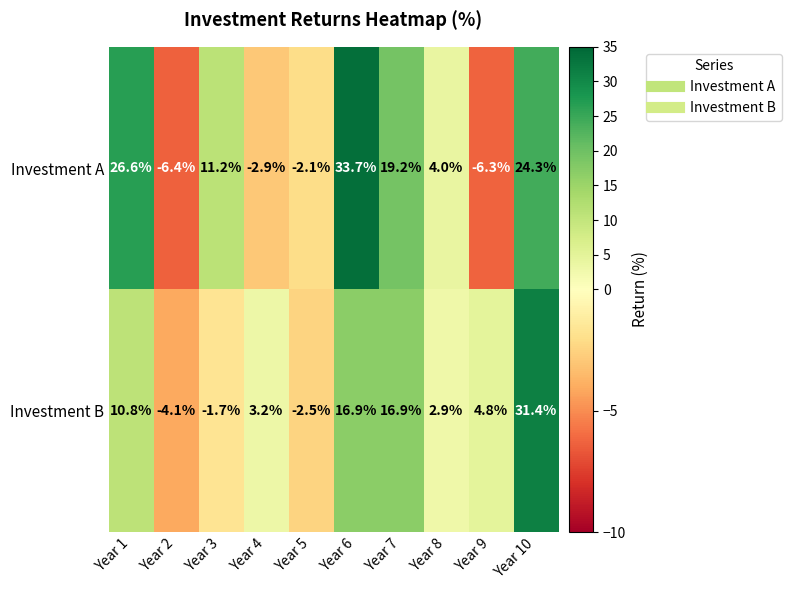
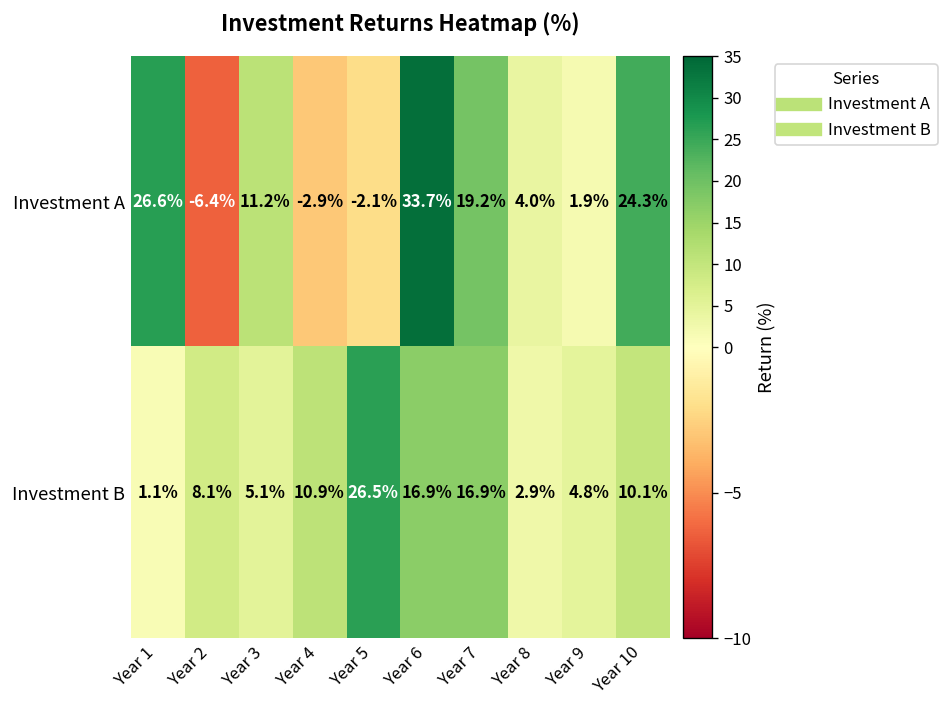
Investment A, Year 9: -6.3% -> 1.9%
Investment B, Year 1: 10.8% -> 1.1%
Investment B, Year 2: -4.1% -> 8.1%
Investment B, Year 3: -1.7% -> 5.1%
Investment B, Year 4: 3.2% -> 10.9%
Investment B, Year 5: -2.5% -> 26.5%
Investment B, Year 10: 31.4% -> 10.1%
